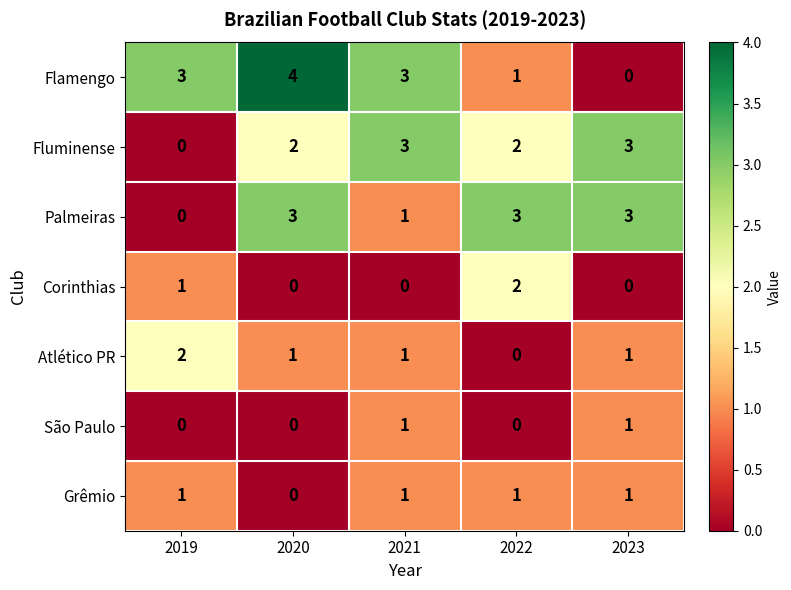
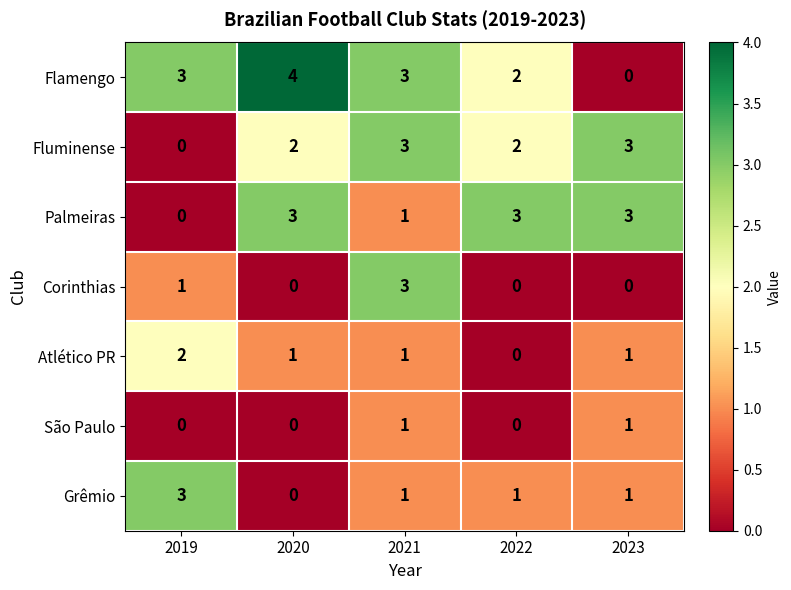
Flamengo, 2022: 1 -> 2
Corinthias, 2021: 0 -> 3
Corinthias, 2022: 2 -> 0
Grêmio, 2019: 1 -> 3
